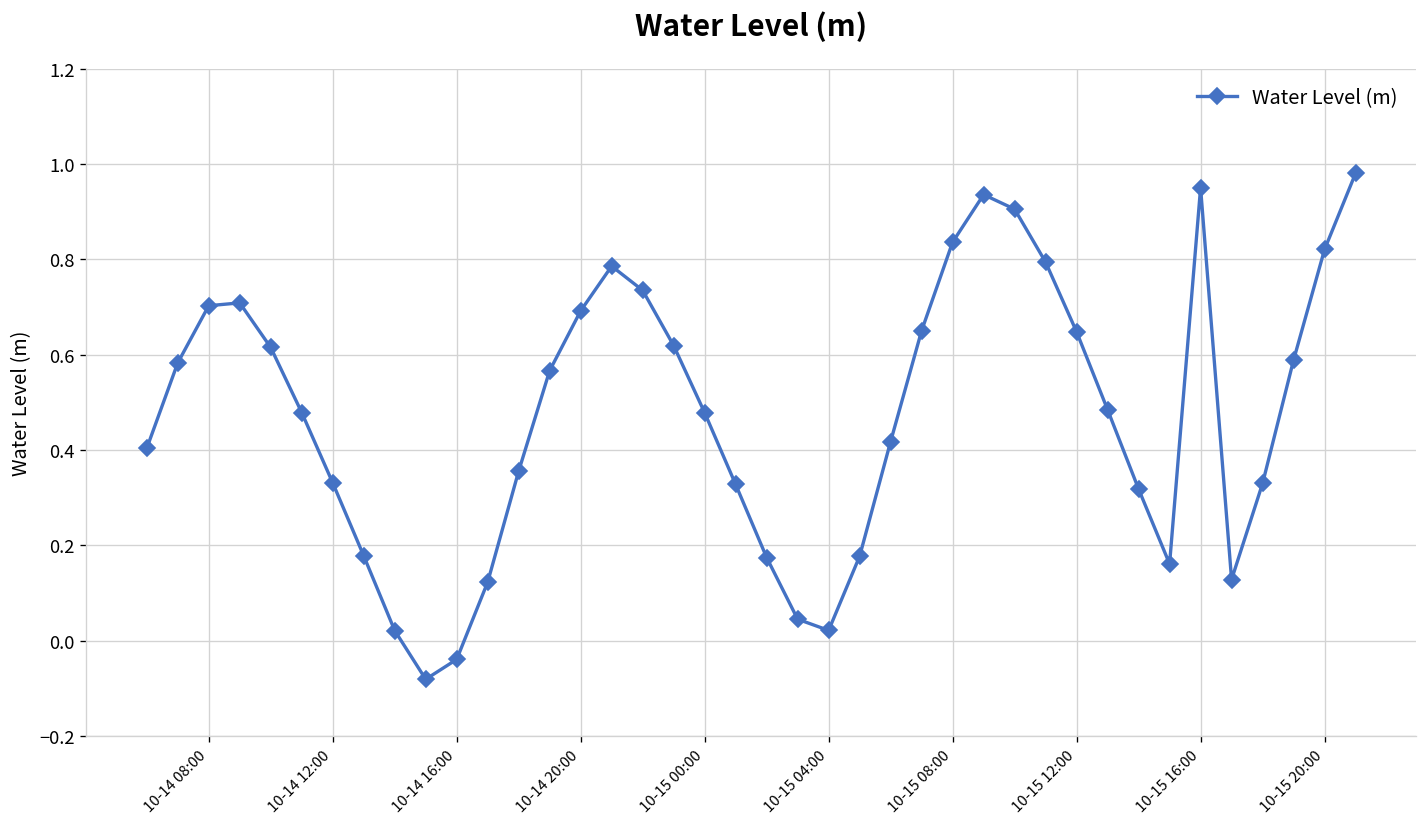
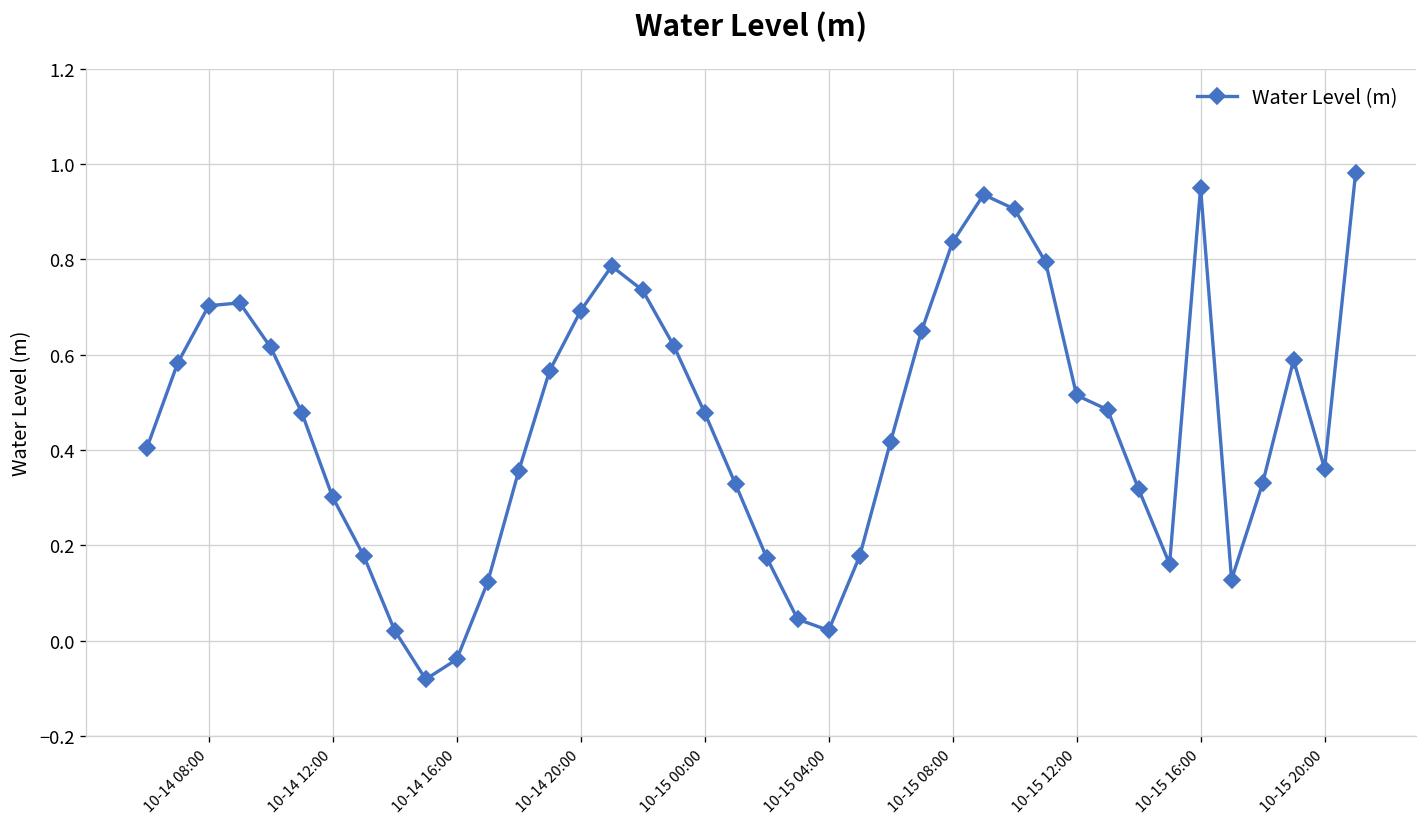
10-14 12:00: 0.33 -> 0.30
10-15 12:00: 0.65 -> 0.51
10-15 20:00: 0.82 -> 0.36
